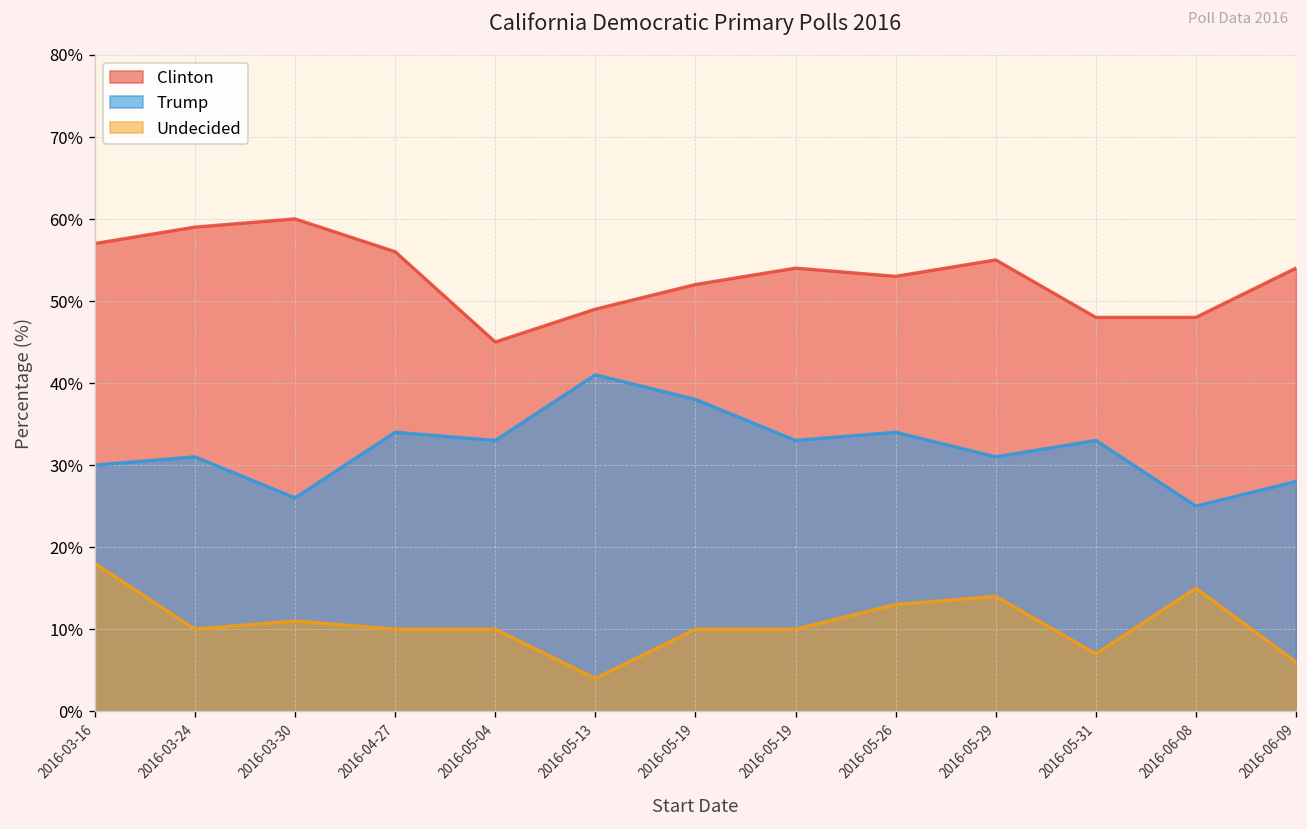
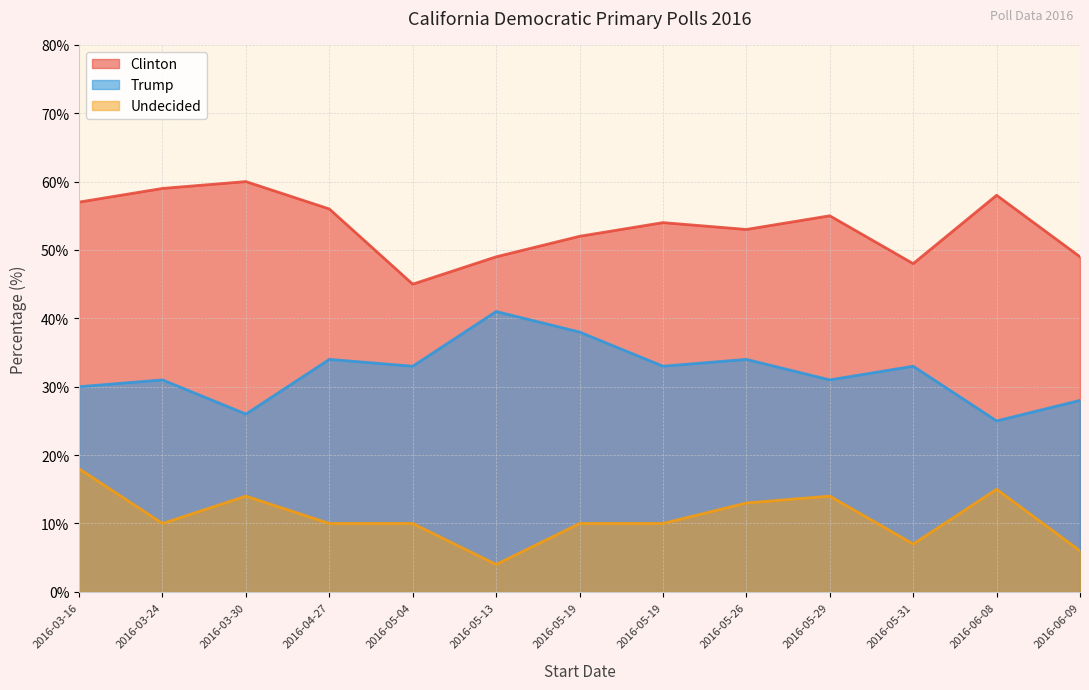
Undecided, 2016-03-30: 11% -> 14%
Clinton, 2016-06-08: 48% -> 58%
Clinton, 2016-06-09: 54% -> 49%
